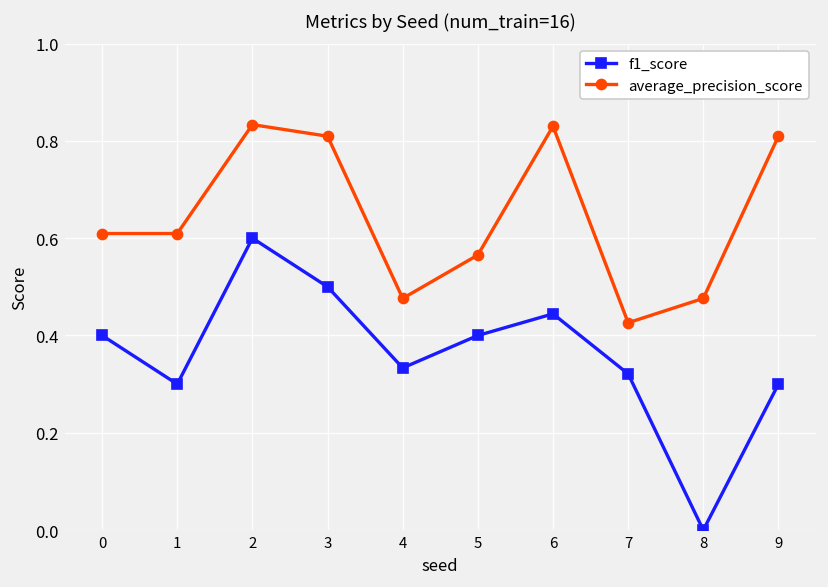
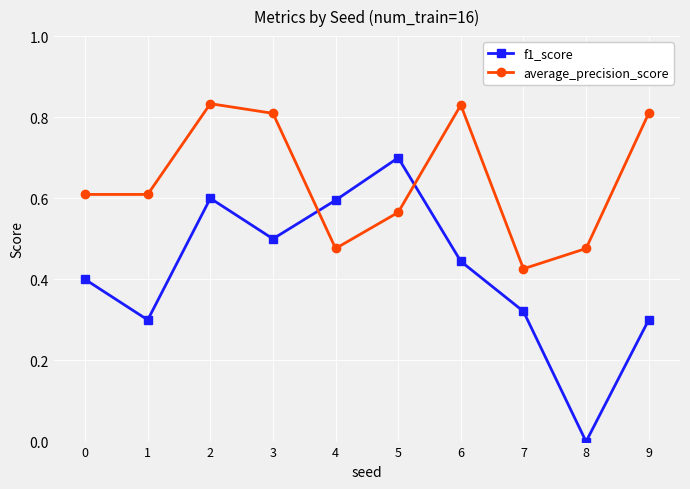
f1_score, 4: 0.33 -> 0.60
f1_score, 5: 0.4 -> 0.7
